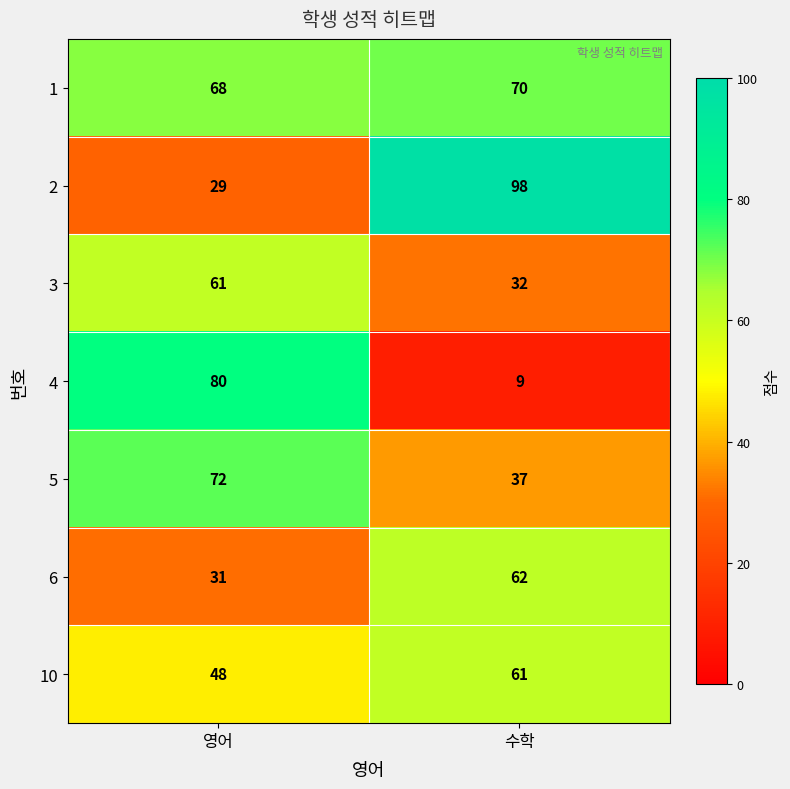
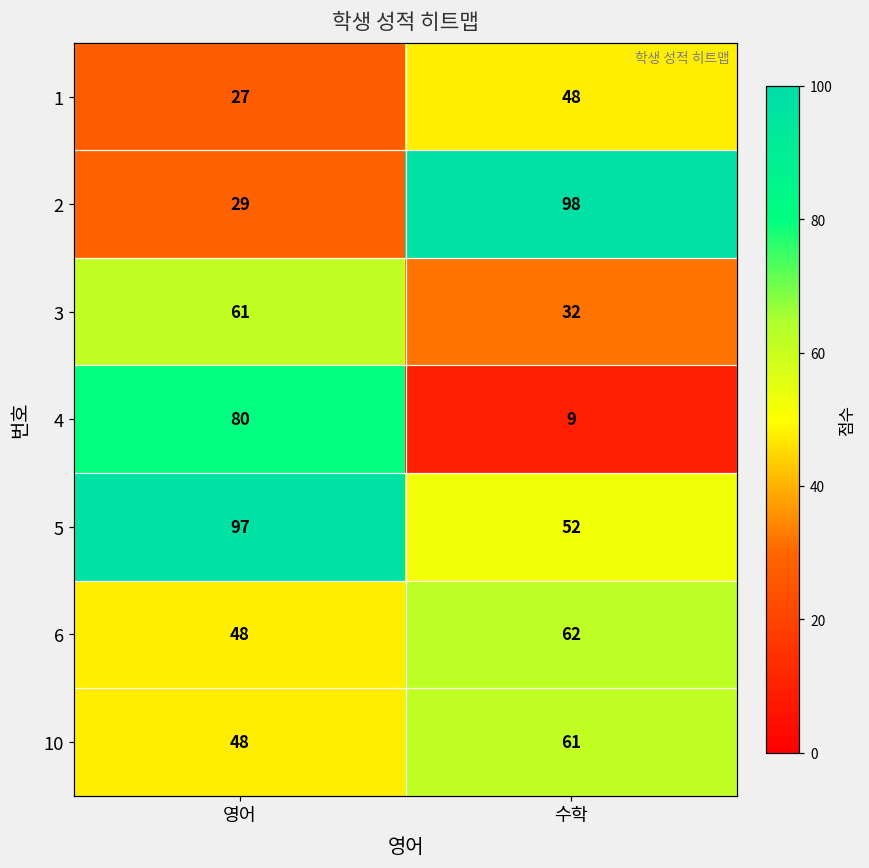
1, 영어: 68 -> 27
1, 수학: 70 -> 48
5, 영어: 72 -> 97
5, 수학: 37 -> 52
6, 영어: 31 -> 48
